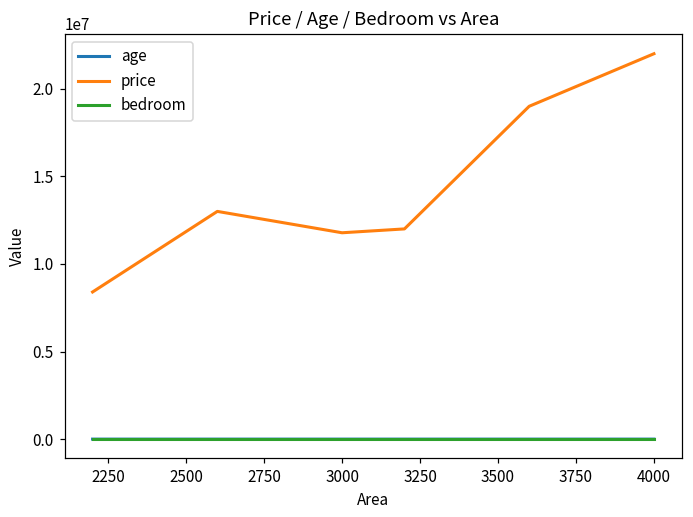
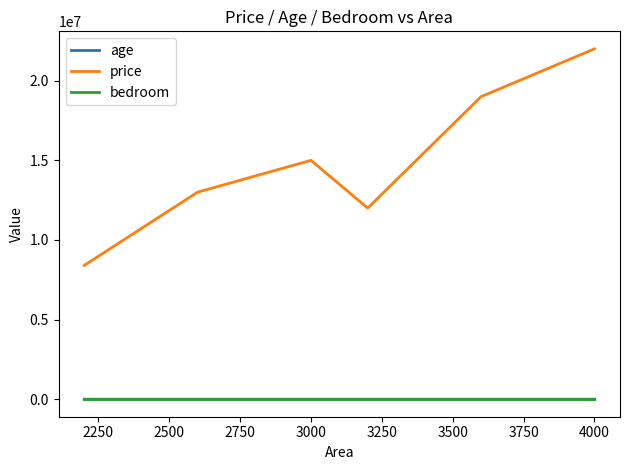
price, 3000: 11800000 -> 15000000
